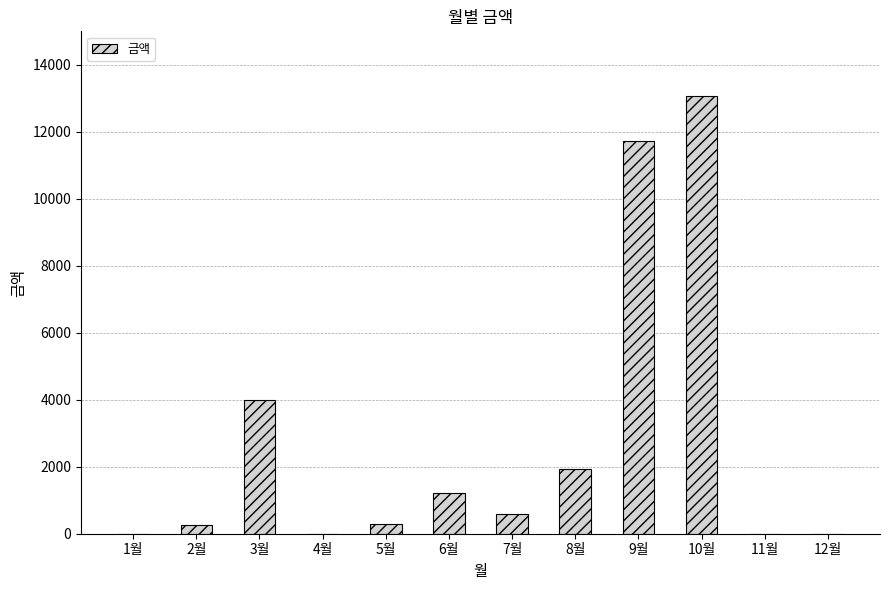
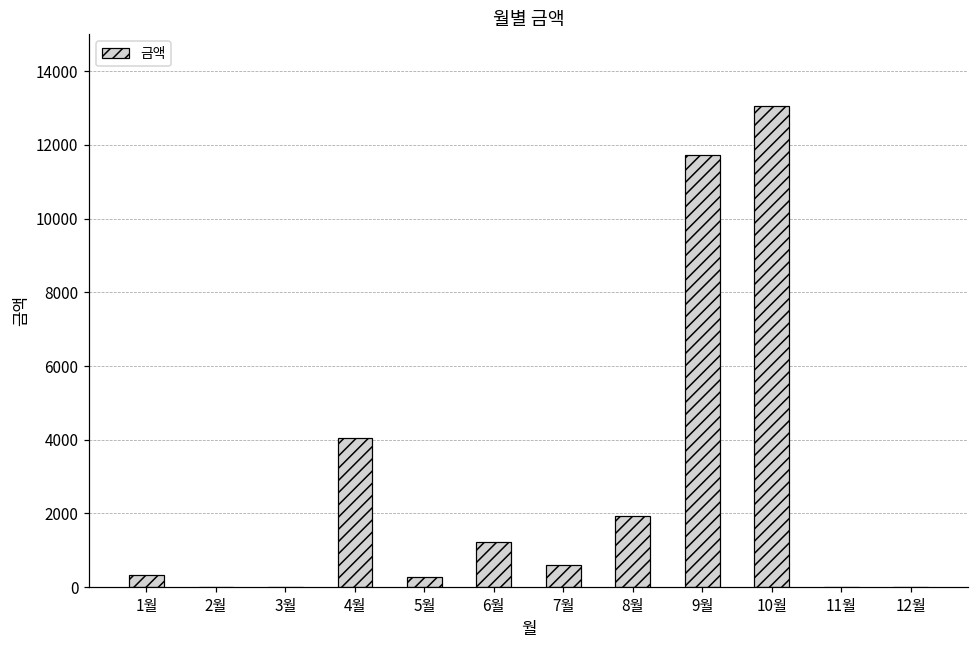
1월: 0 -> 300
2월: 300 -> 0
3월: 4000 -> 0
4월: 0 -> 4100
